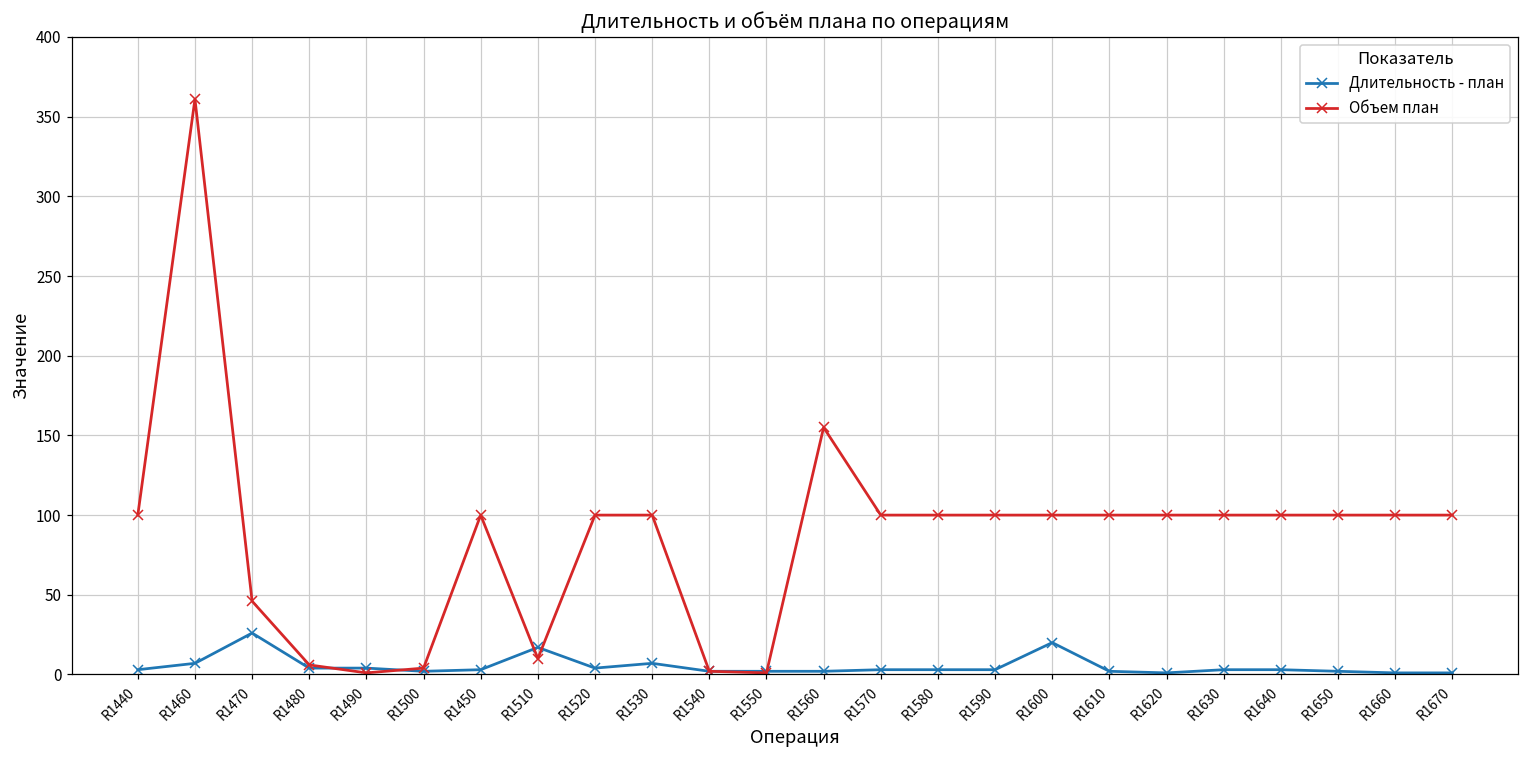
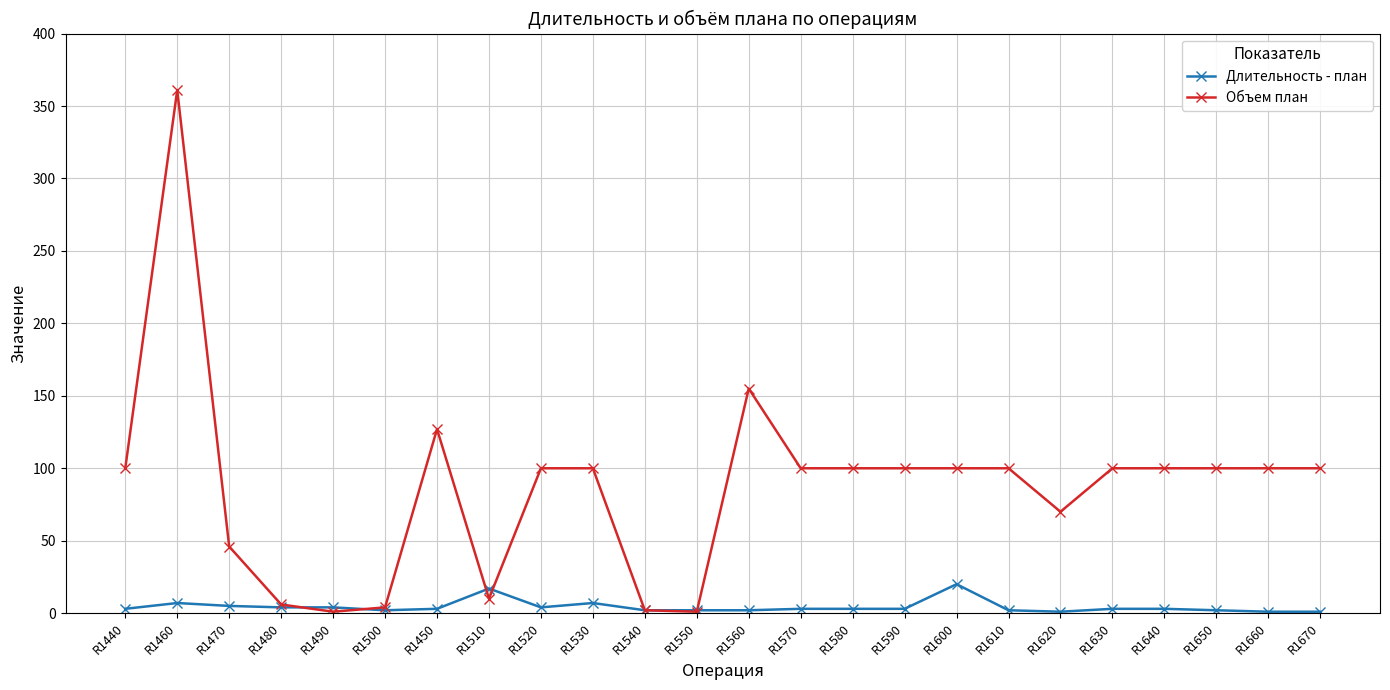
Длительность - план, R1470: 26 -> 5
Объем план, R1450: 100 -> 127
Объем план, R1620: 100 -> 70
